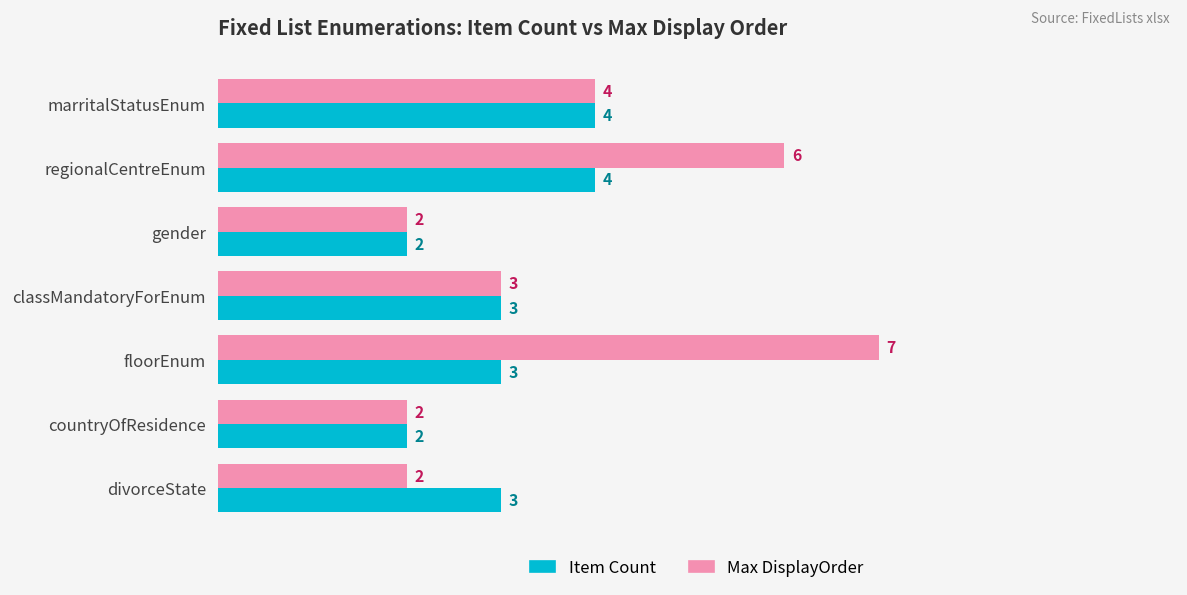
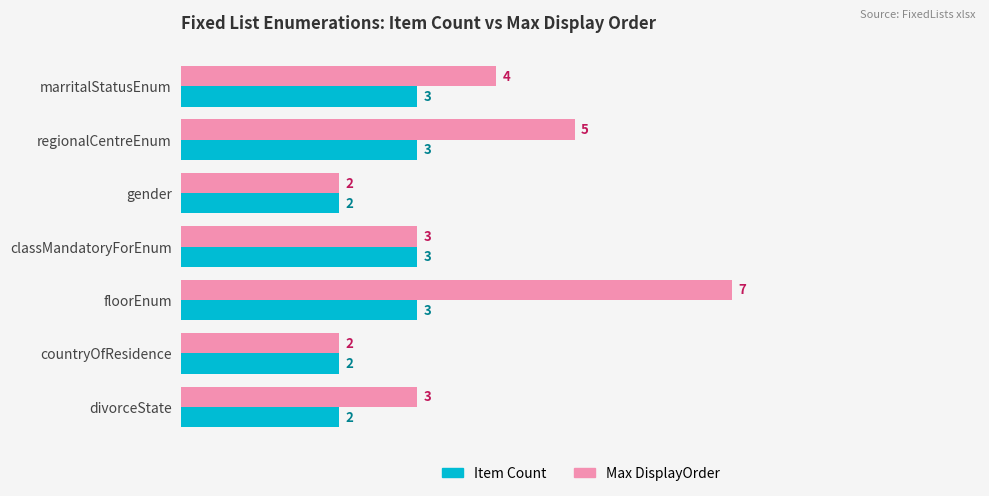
Item Count, marritalStatusEnum: 4 -> 3
Max DisplayOrder, regionalCentreEnum: 6 -> 5
Item Count, regionalCentreEnum: 4 -> 3
Max DisplayOrder, divorceState: 2 -> 3
Item Count, divorceState: 3 -> 2
